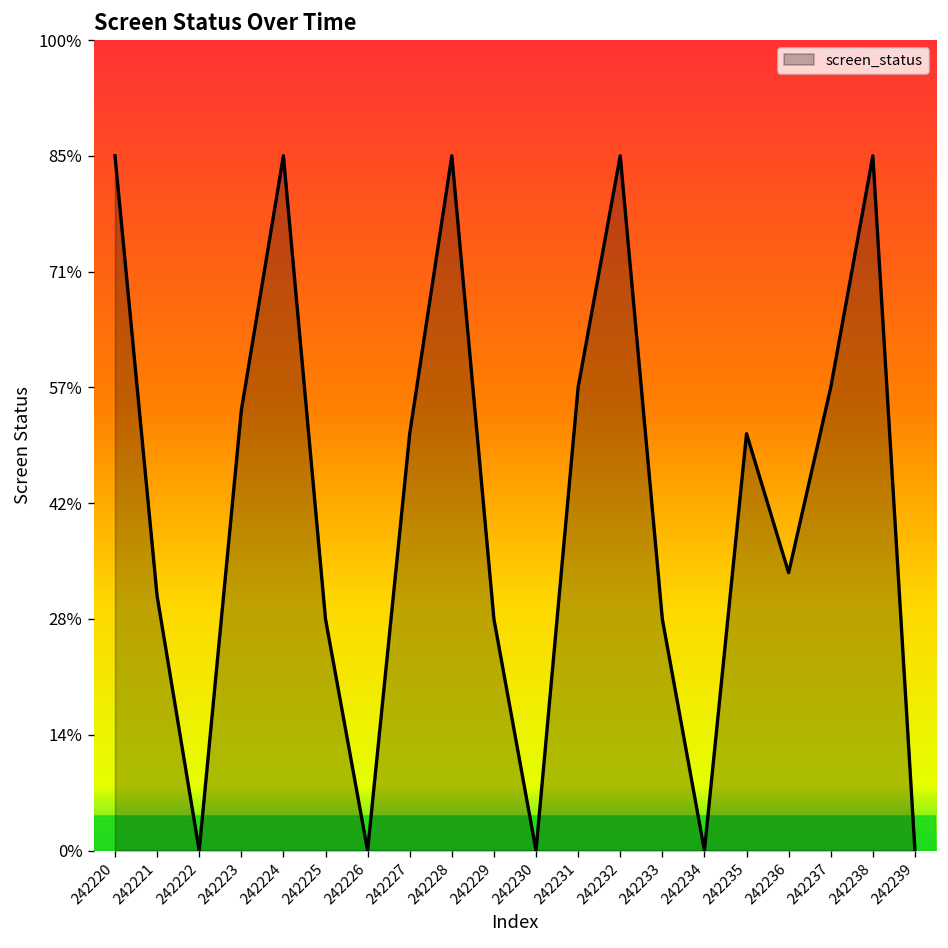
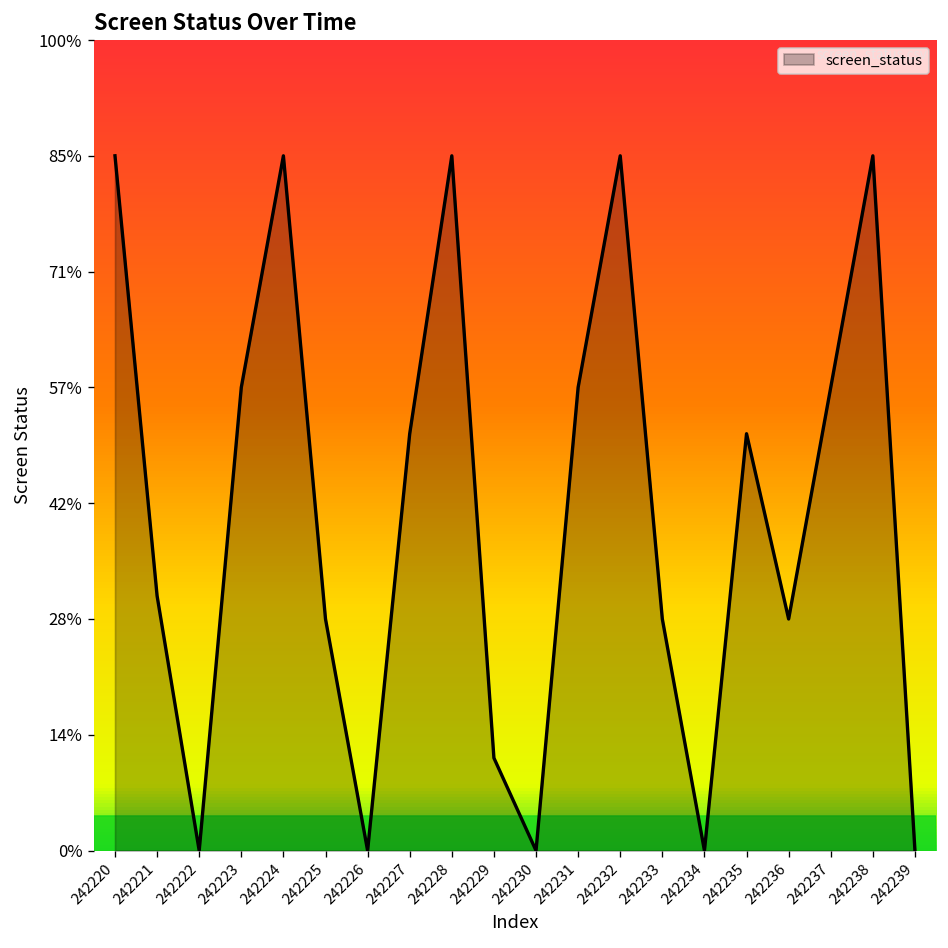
242223: 54% -> 57%
242229: 29% -> 11%
242236: 34% -> 29%
